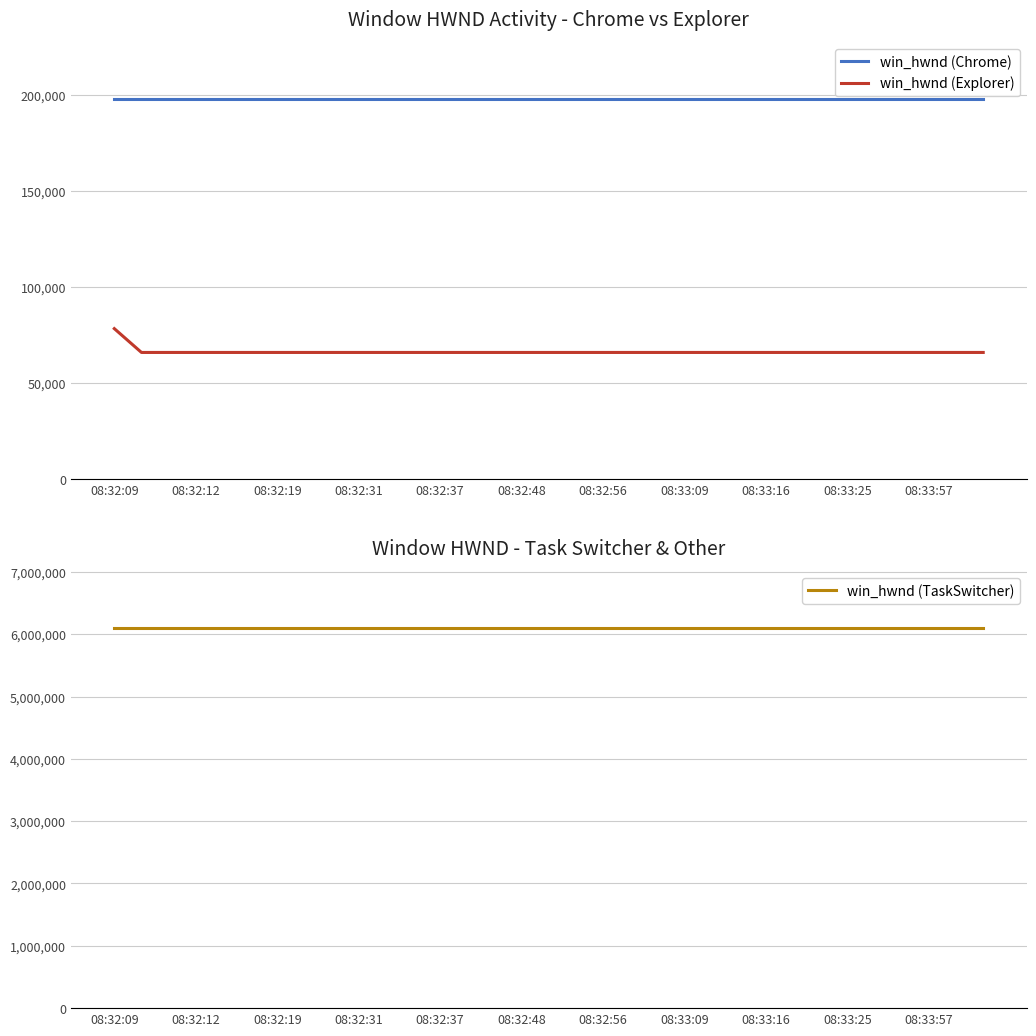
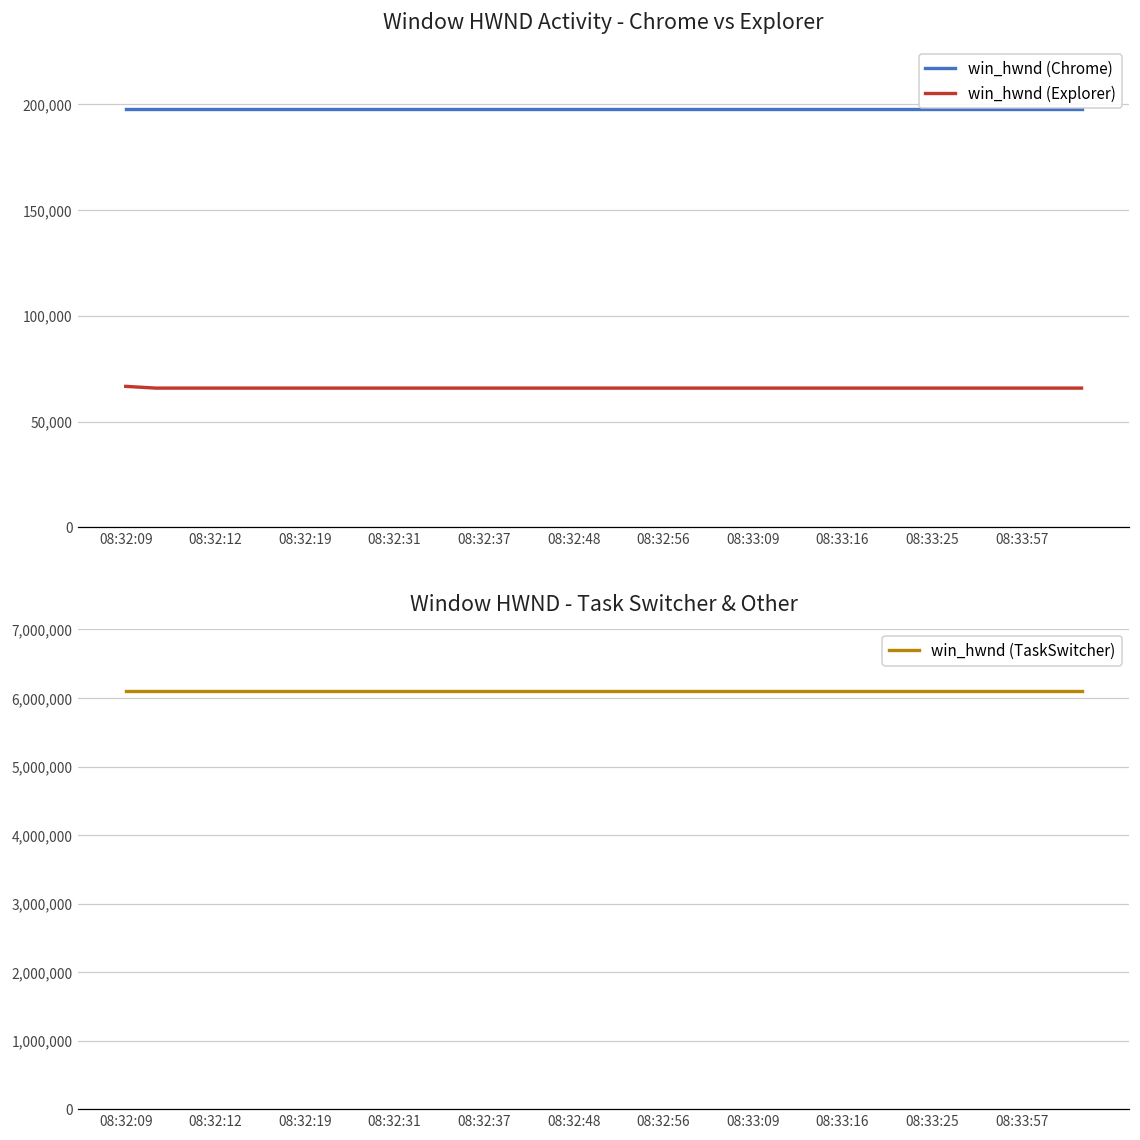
Window HWND Activity - Chrome vs Explorer, win_hwnd (Explorer), 08:32:09: 78,000 -> 67,000
